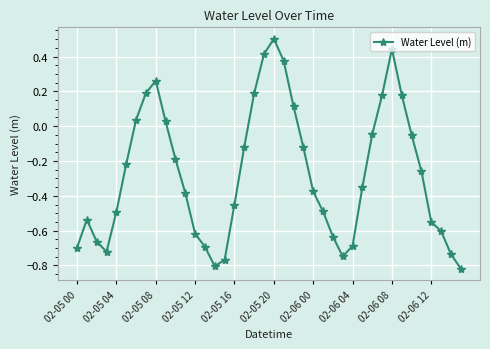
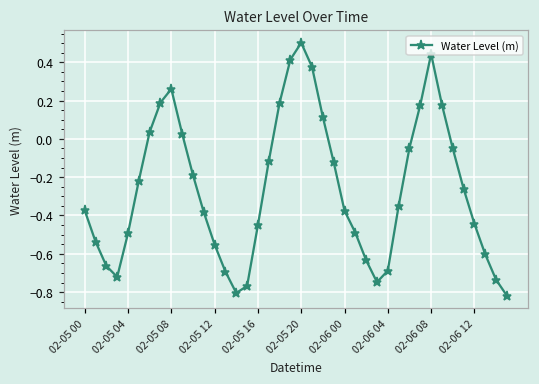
02-05 00: -0.70 -> -0.37
02-05 12: -0.62 -> -0.55
02-06 12: -0.55 -> -0.44
